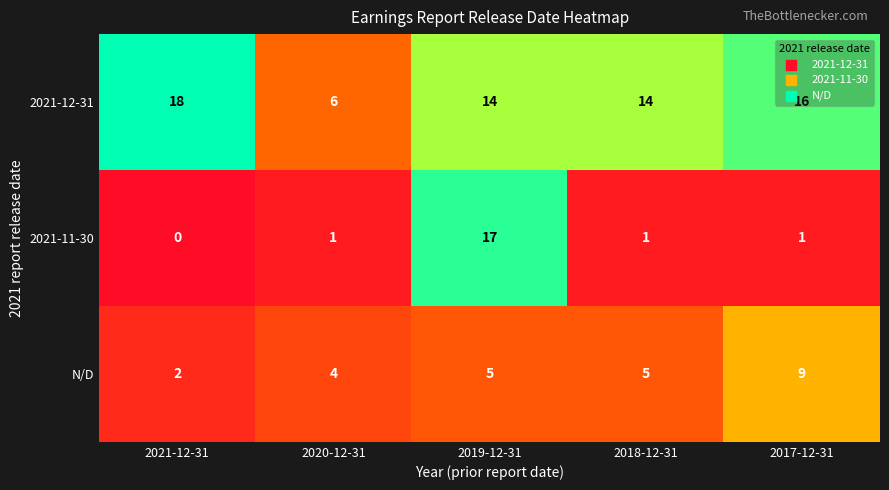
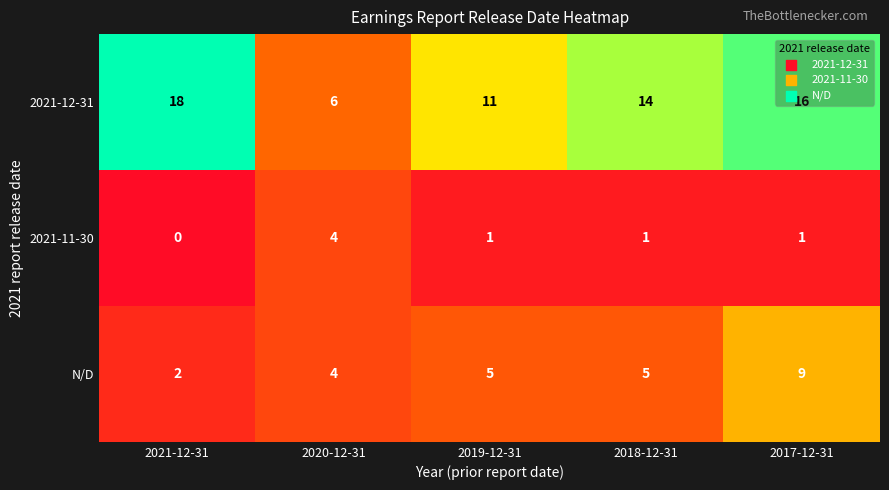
2021-12-31, 2019-12-31: 14 -> 11
2021-11-30, 2020-12-31: 1 -> 4
2021-11-30, 2019-12-31: 17 -> 1
